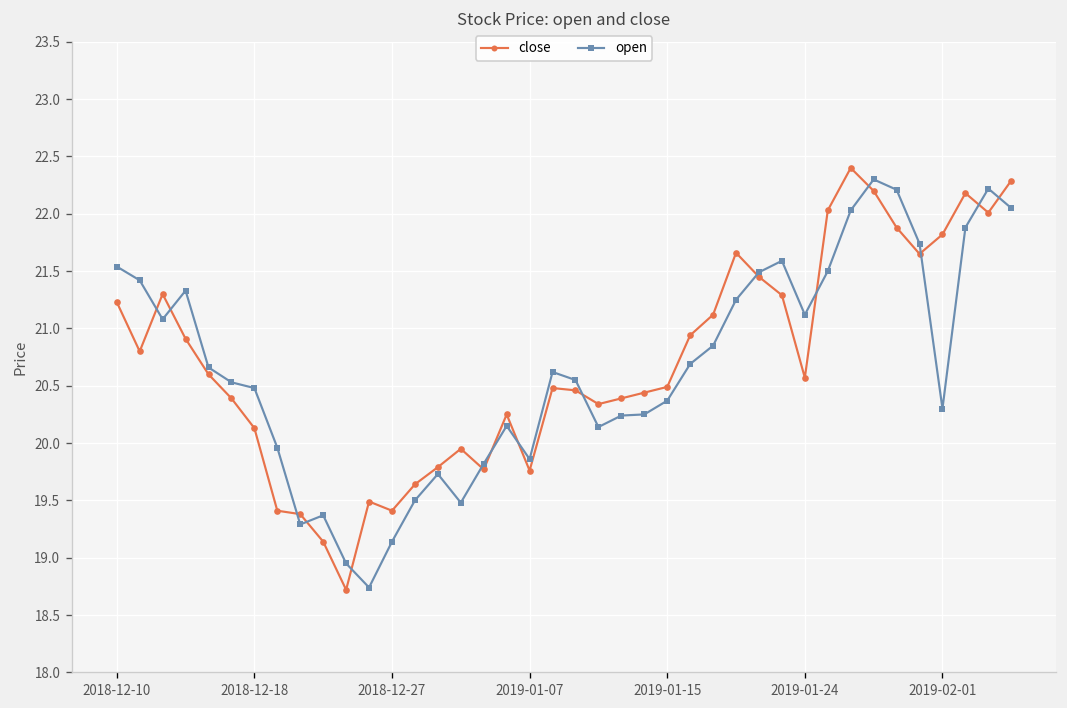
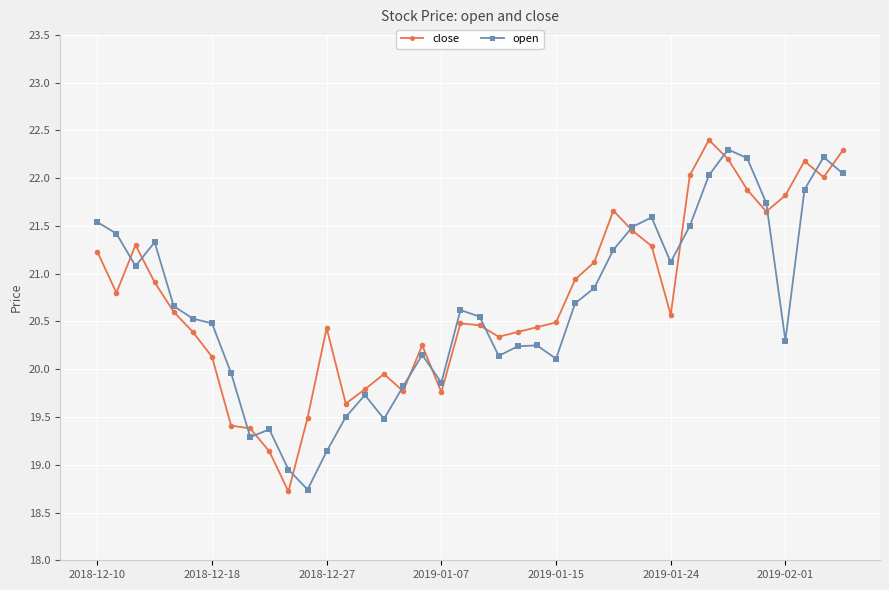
close, 2018-12-27: 19.4 -> 20.4
open, 2019-01-15: 20.4 -> 20.1
